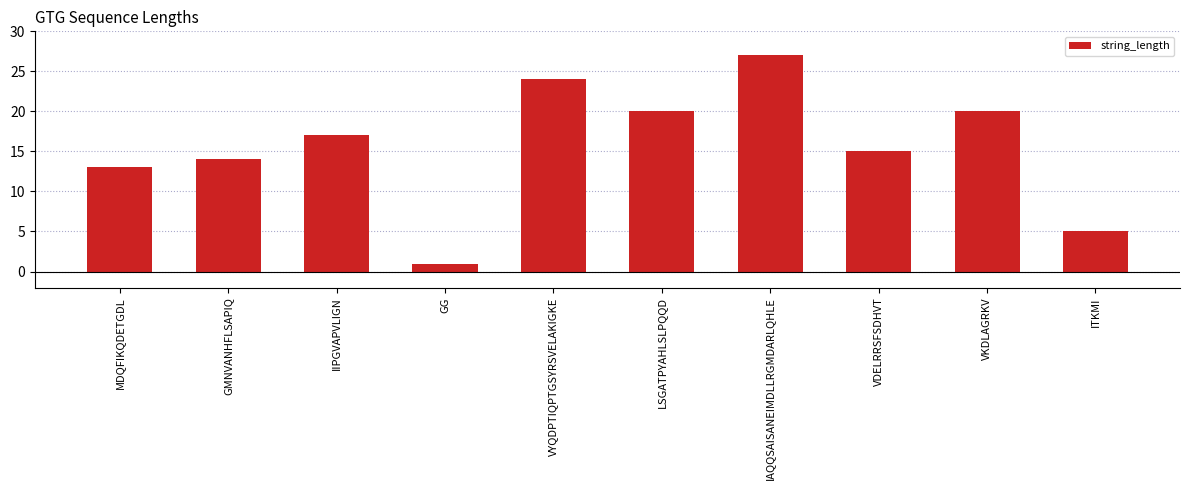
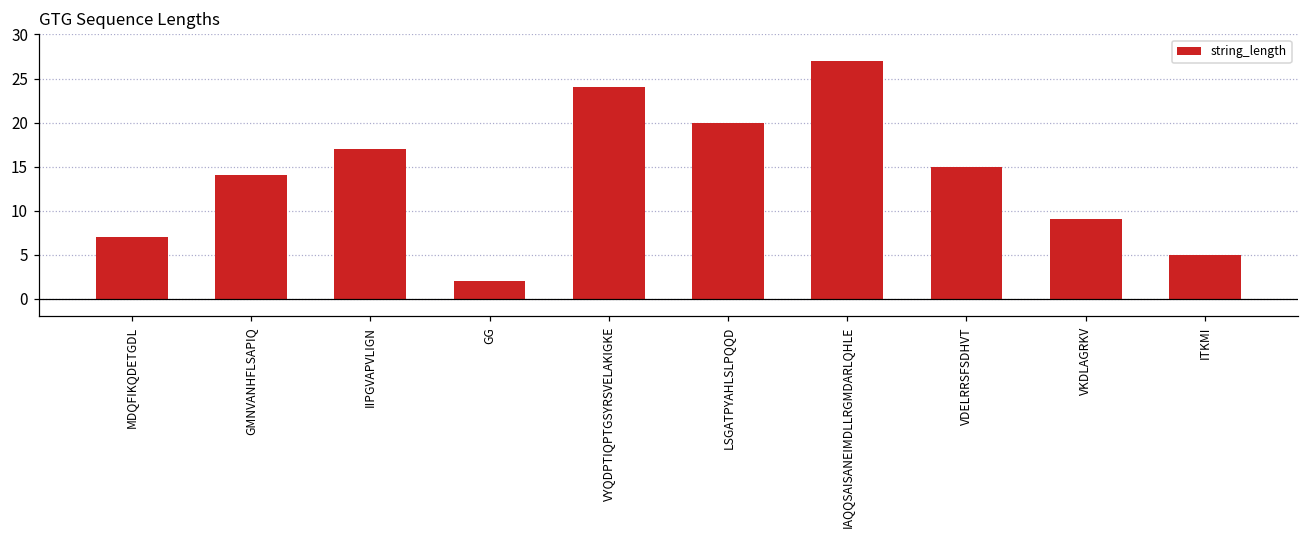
MDQFIKQDETGDL: 13 -> 7
GG: 1 -> 2
VKDLAGRKV: 20 -> 9
